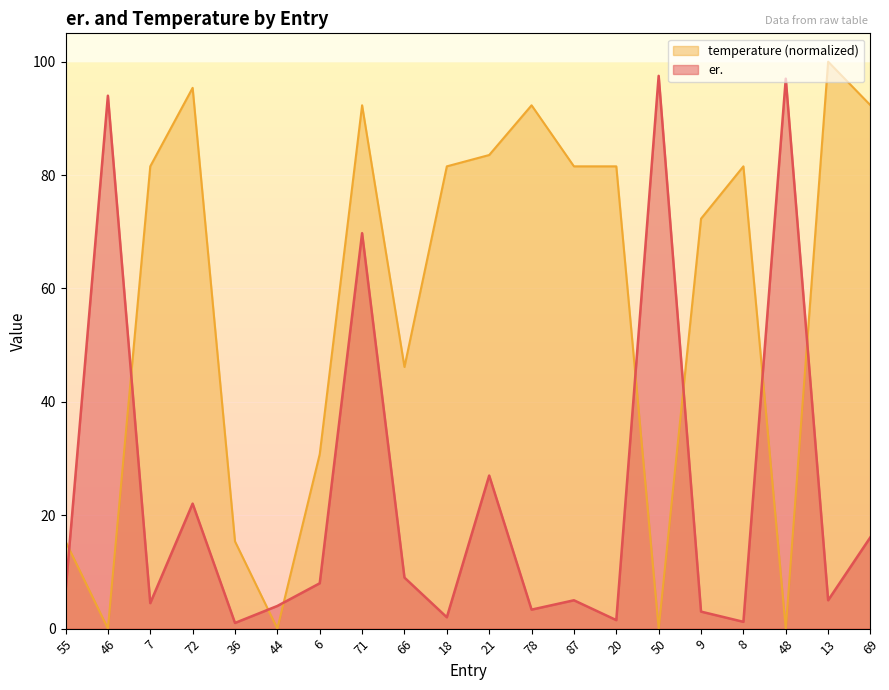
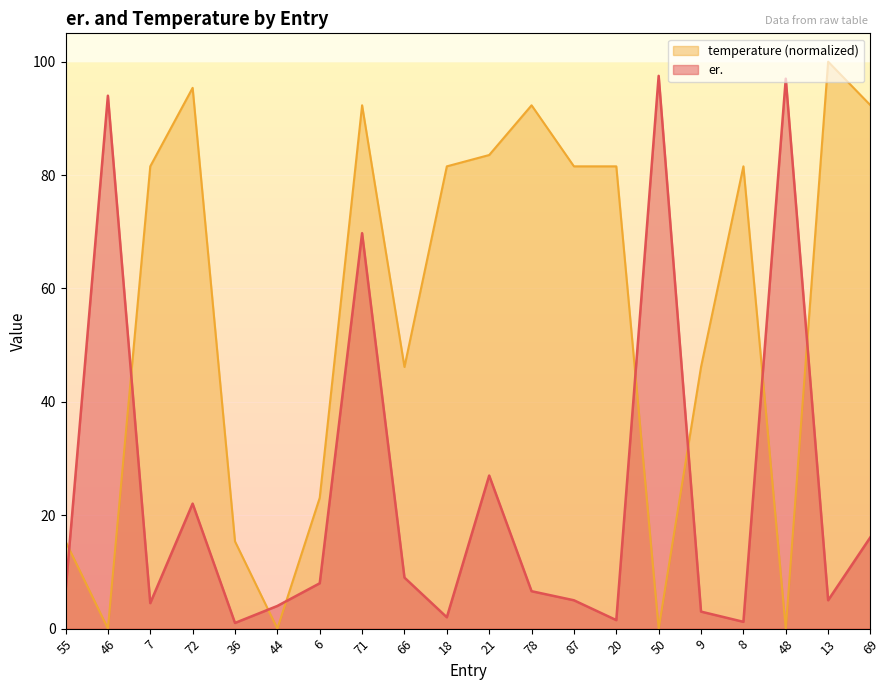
temperature (normalized), 6: 31 -> 23
er., 78: 3 -> 7
temperature (normalized), 9: 72 -> 46
